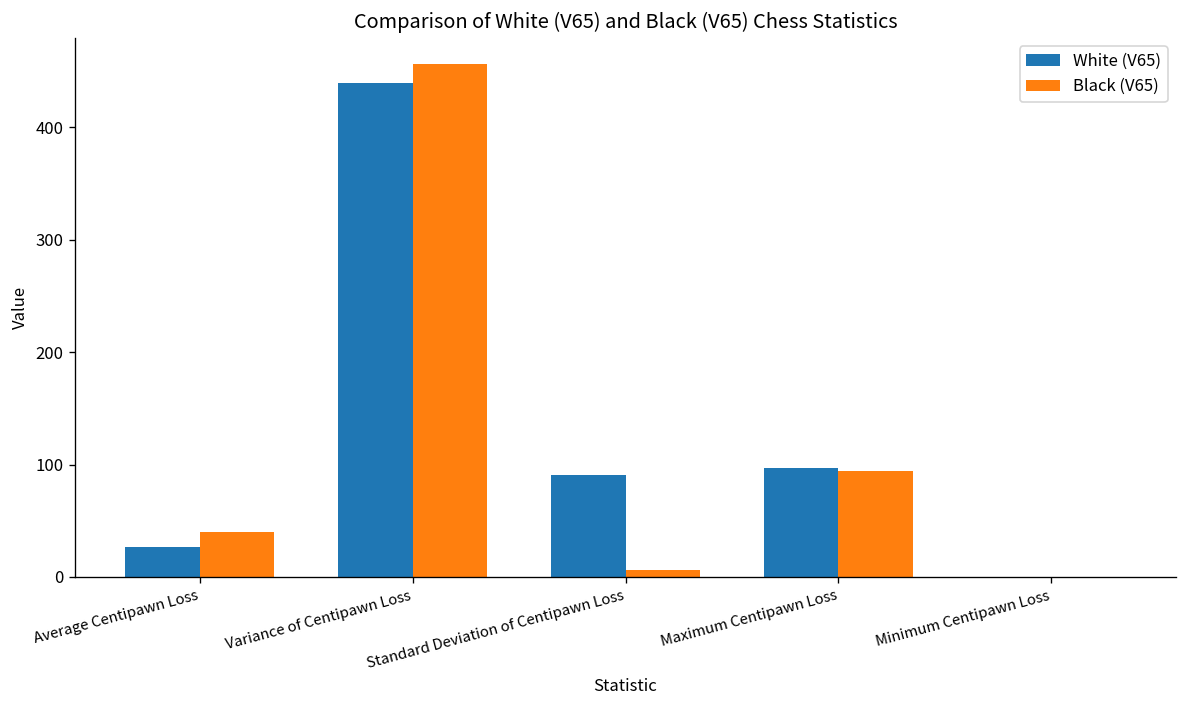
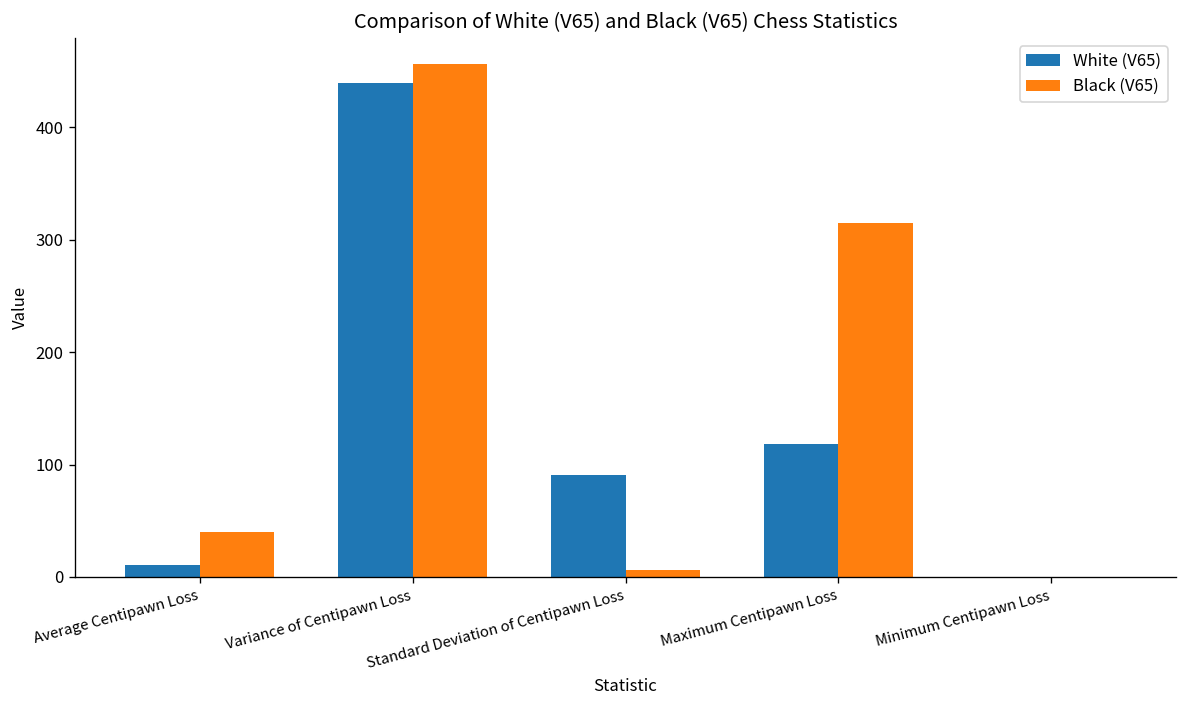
White (V65), Average Centipawn Loss: 30 -> 10
White (V65), Maximum Centipawn Loss: 100 -> 120
Black (V65), Maximum Centipawn Loss: 90 -> 320
